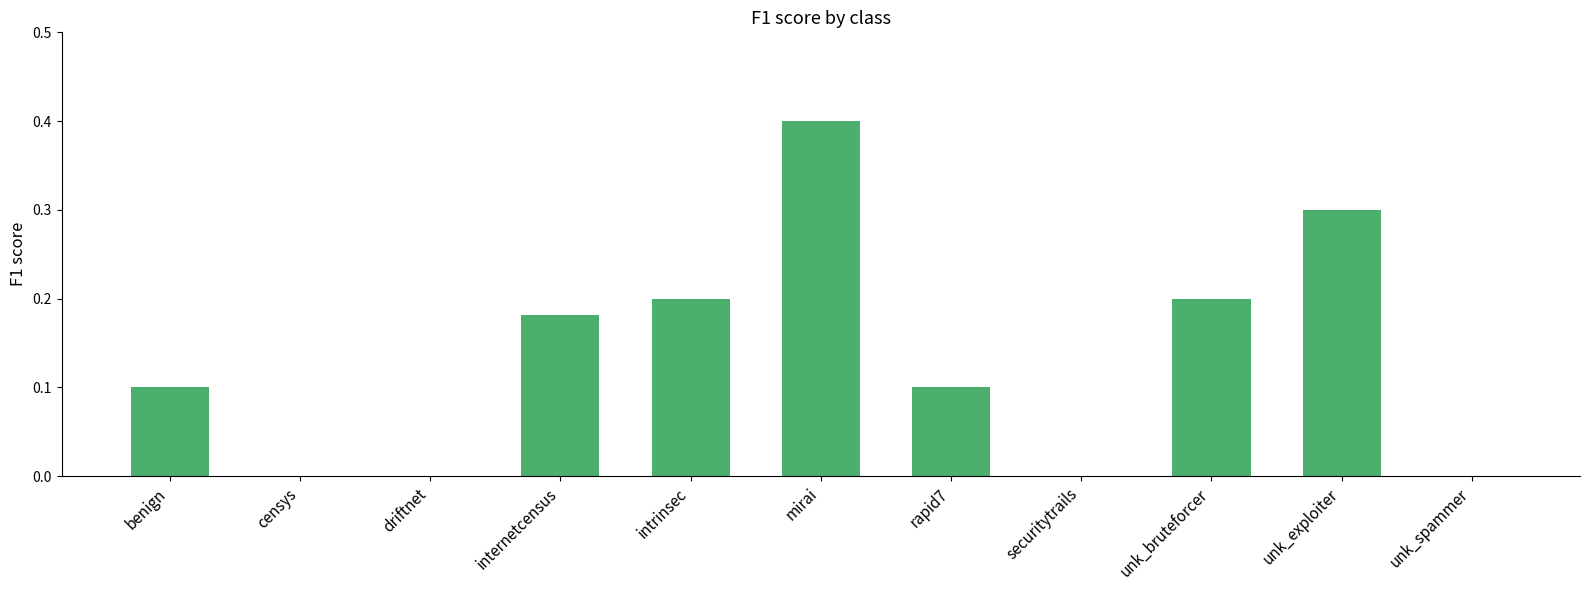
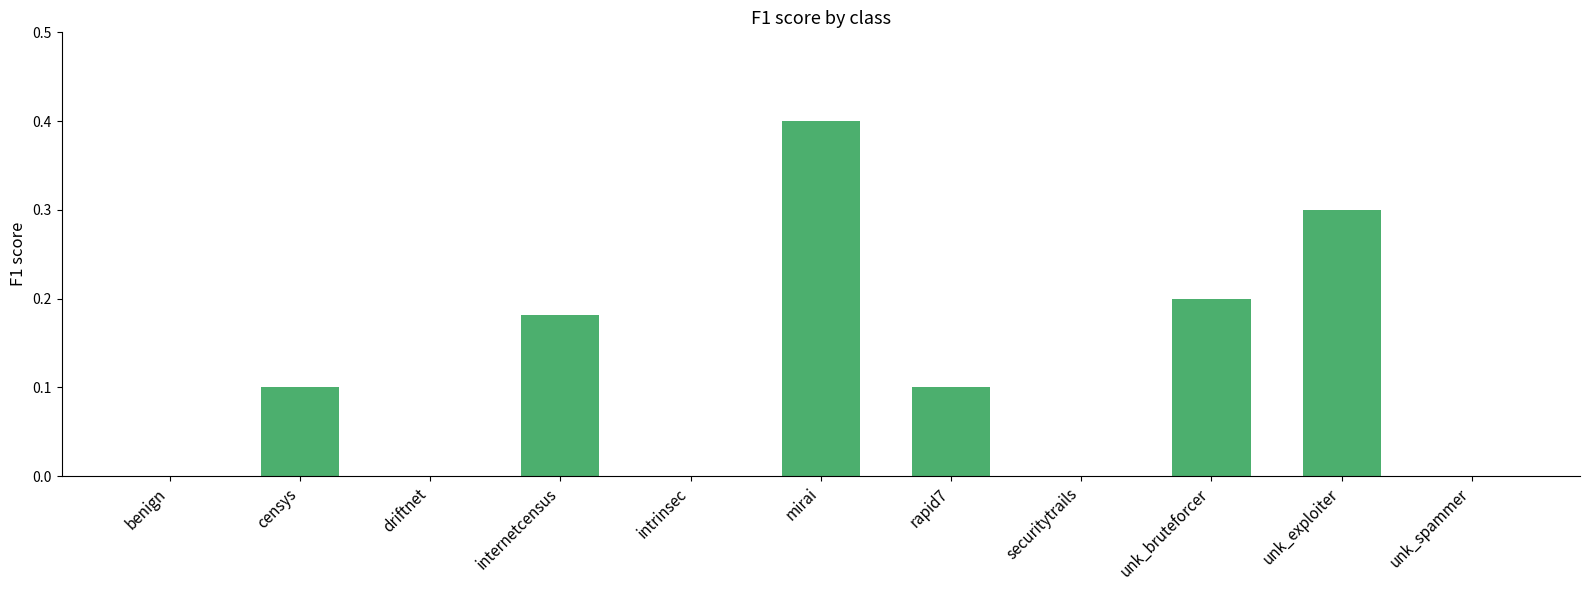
benign: 0.1 -> 0.0
censys: 0.0 -> 0.1
intrinsec: 0.2 -> 0.0
